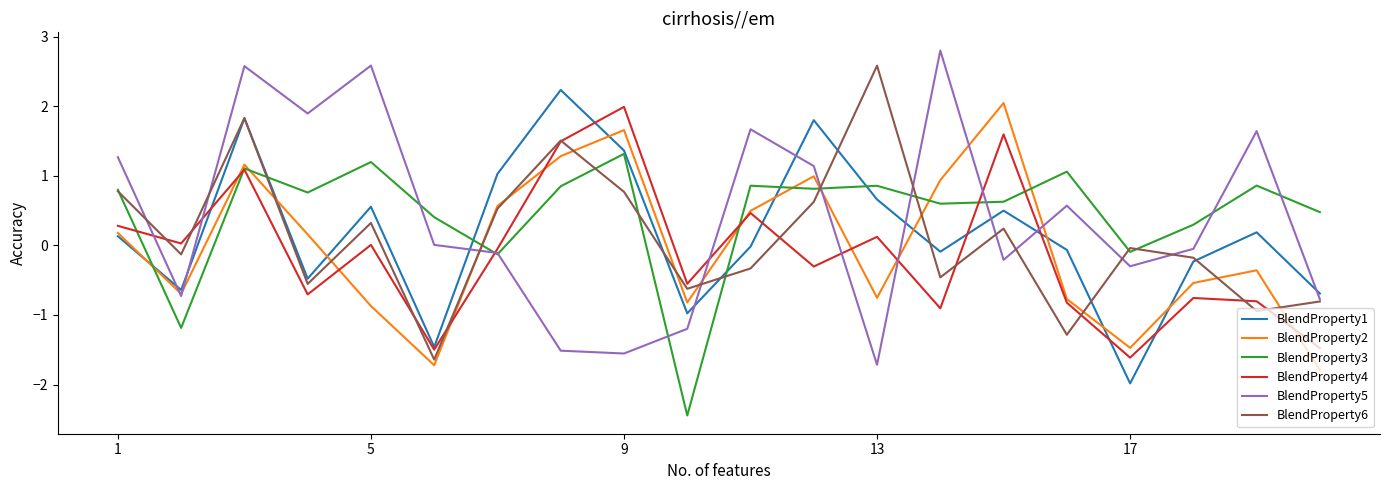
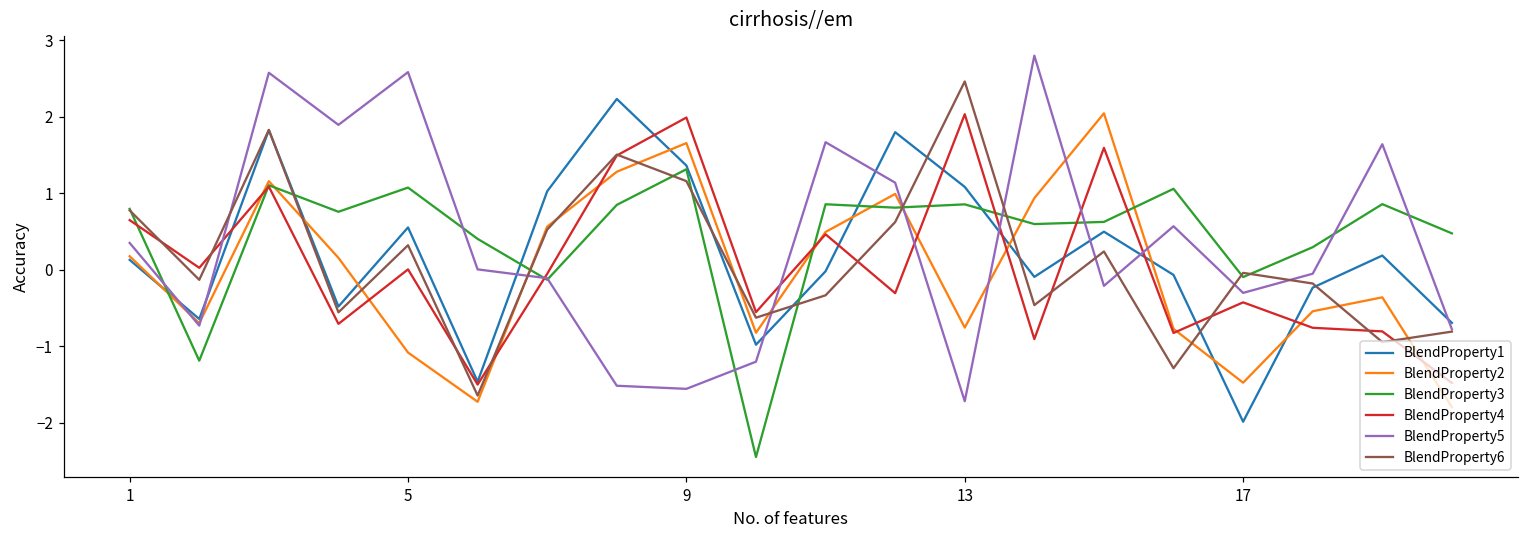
BlendProperty4, 1: 0.3 -> 0.6
BlendProperty5, 1: 1.3 -> 0.4
BlendProperty2, 5: -0.9 -> -1.1
BlendProperty3, 5: 1.2 -> 1.1
BlendProperty6, 9: 0.8 -> 1.2
BlendProperty1, 13: 0.7 -> 1.1
BlendProperty4, 13: 0.1 -> 2.0
BlendProperty6, 13: 2.6 -> 2.5
BlendProperty4, 17: -1.6 -> -0.4
